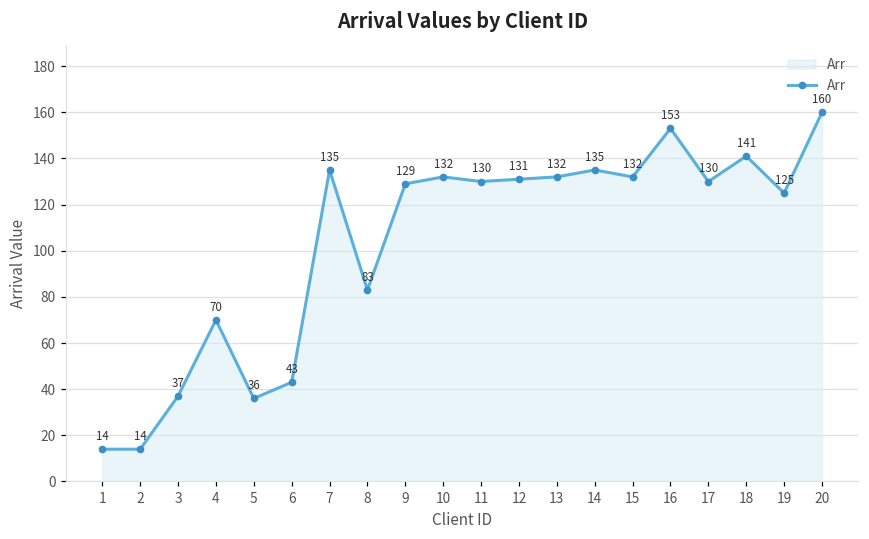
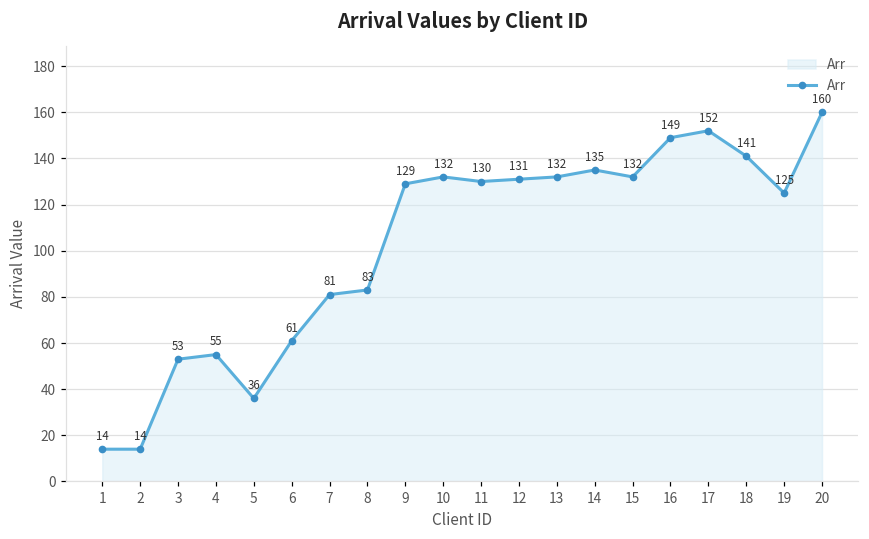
3: 37 -> 53
4: 70 -> 55
6: 43 -> 61
7: 135 -> 81
16: 153 -> 149
17: 130 -> 152
